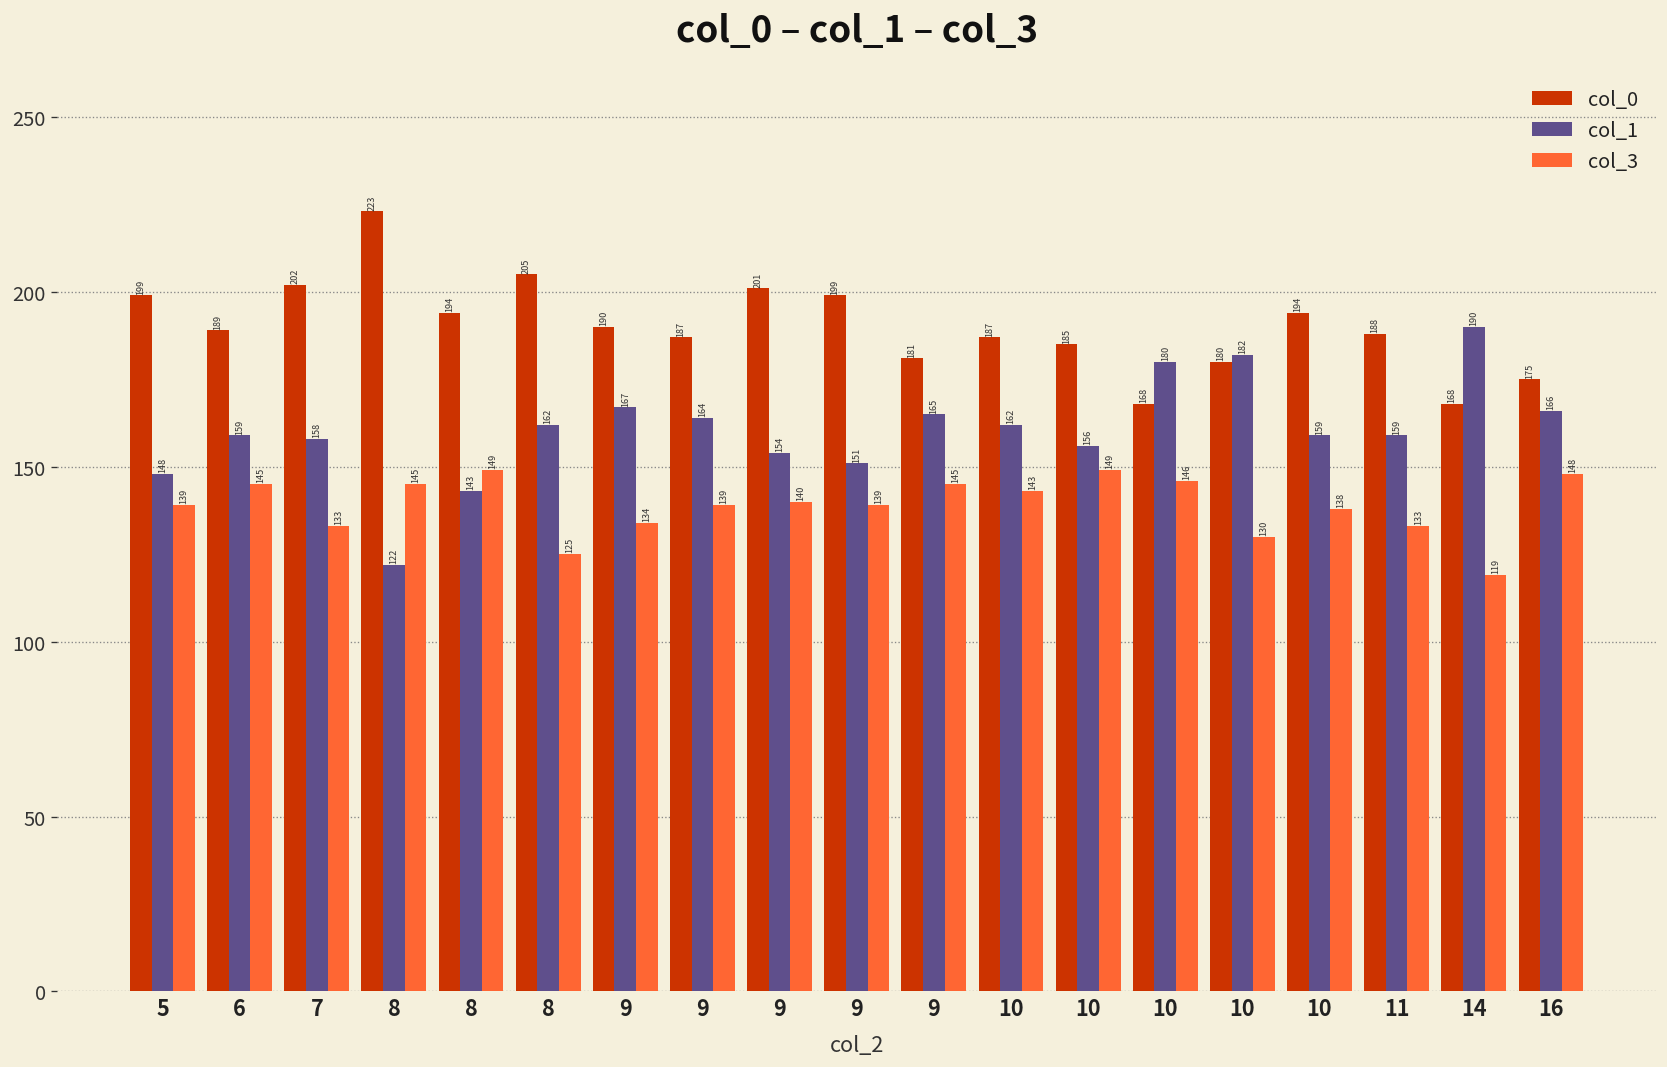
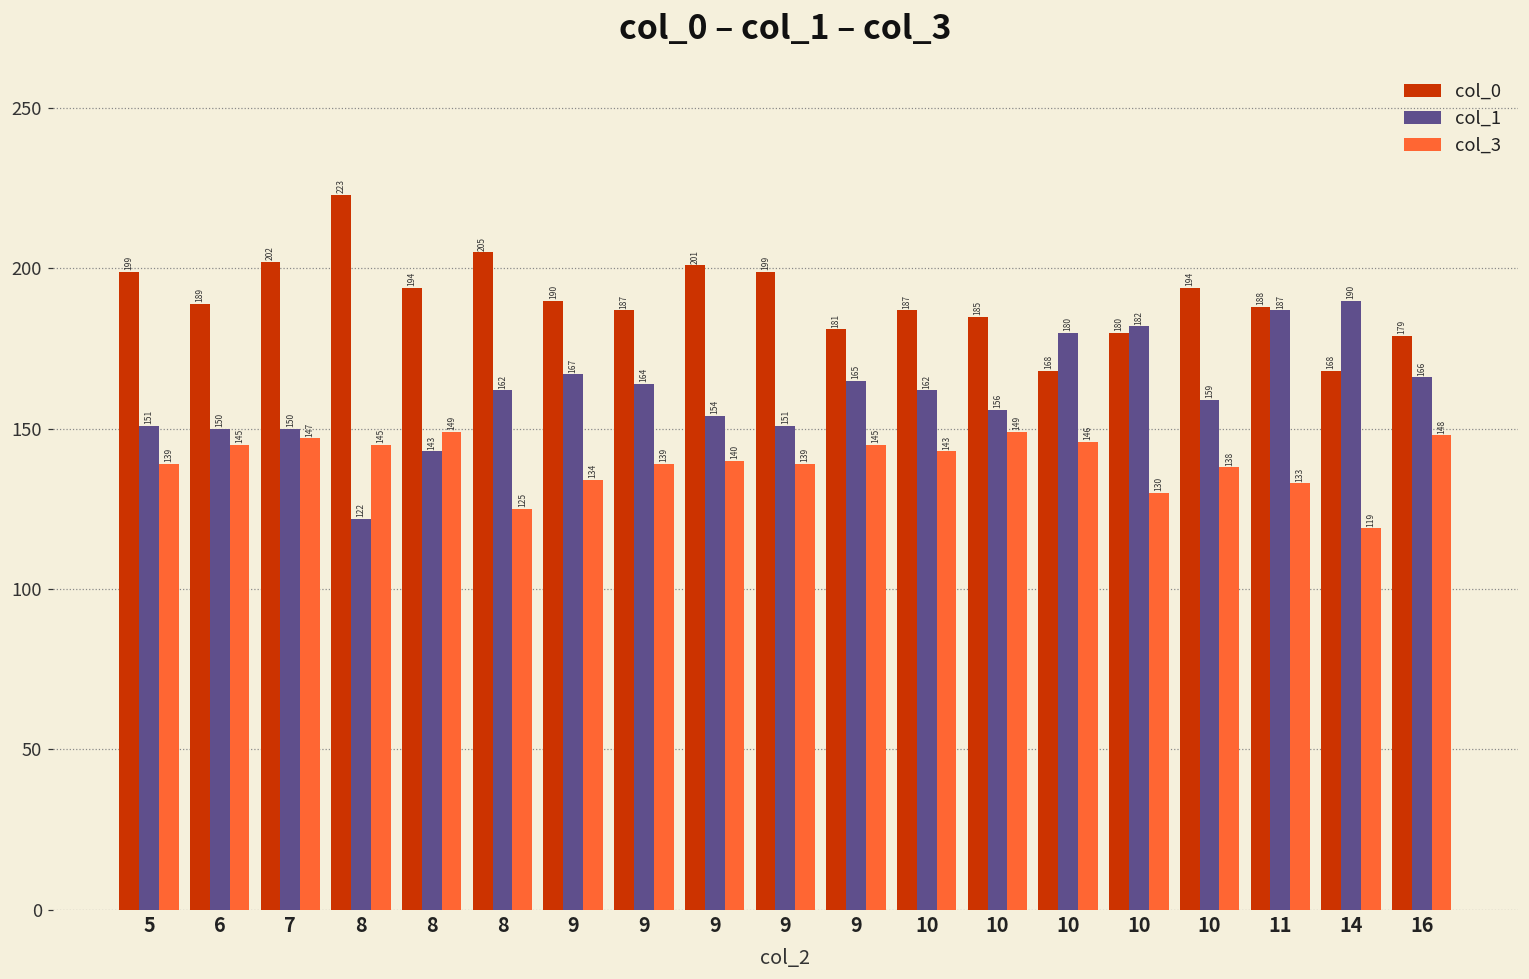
col_1, 5: 148 -> 151
col_1, 6: 159 -> 150
col_1, 7: 158 -> 150
col_3, 7: 133 -> 147
col_1, 11: 159 -> 187
col_0, 16: 175 -> 179
